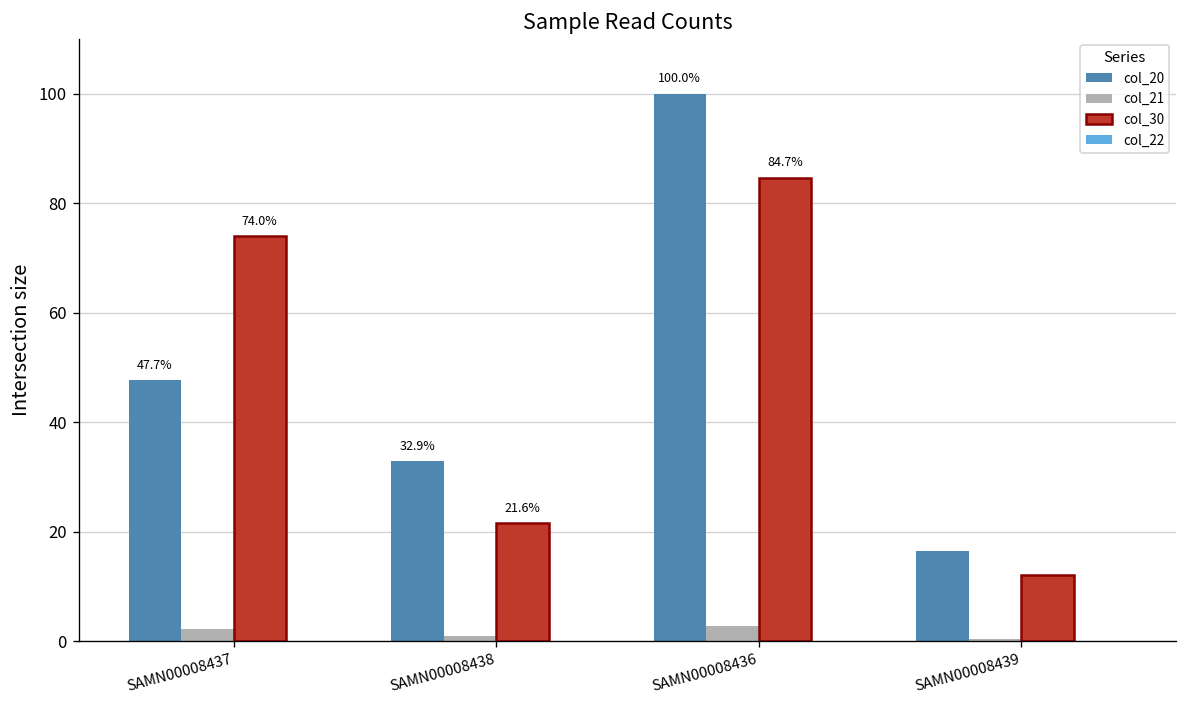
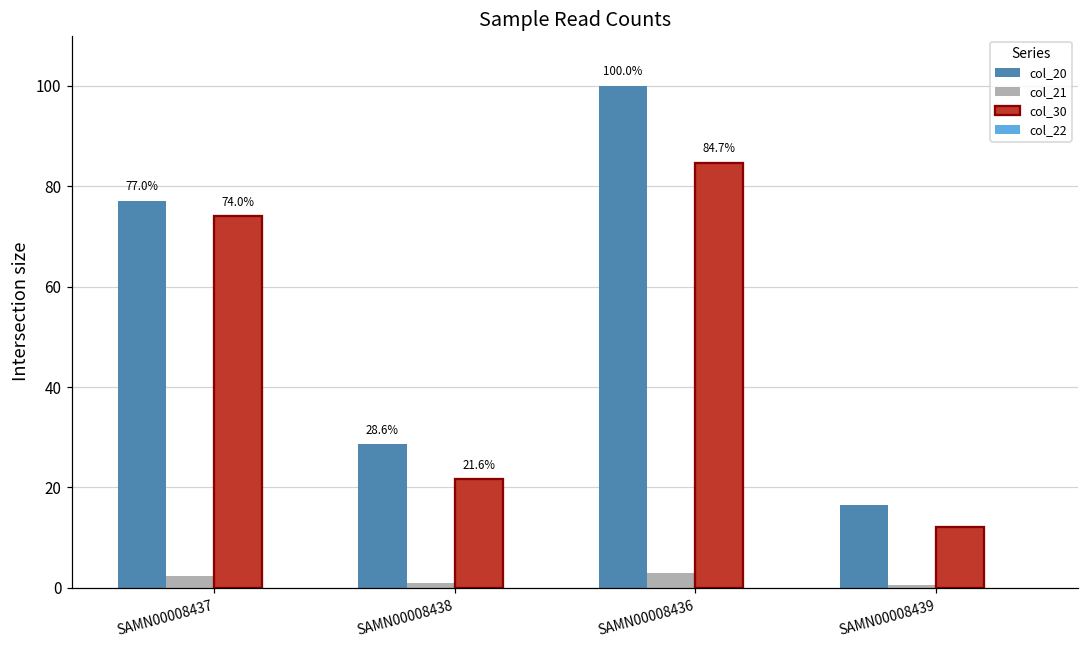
col_20, SAMN00008437: 47.7% -> 77.0%
col_20, SAMN00008438: 32.9% -> 28.6%
